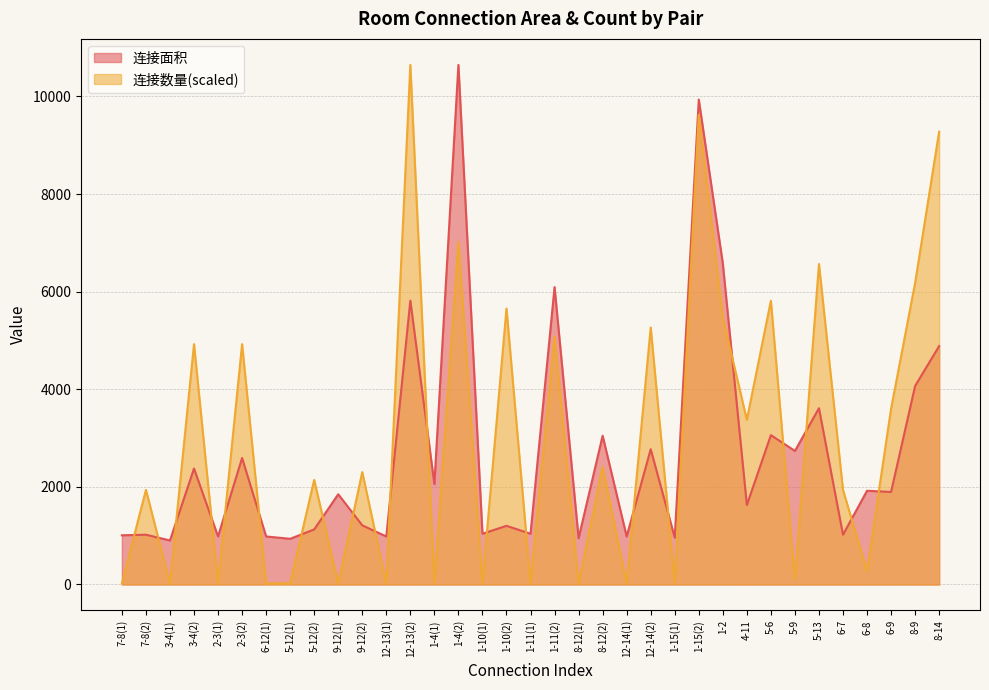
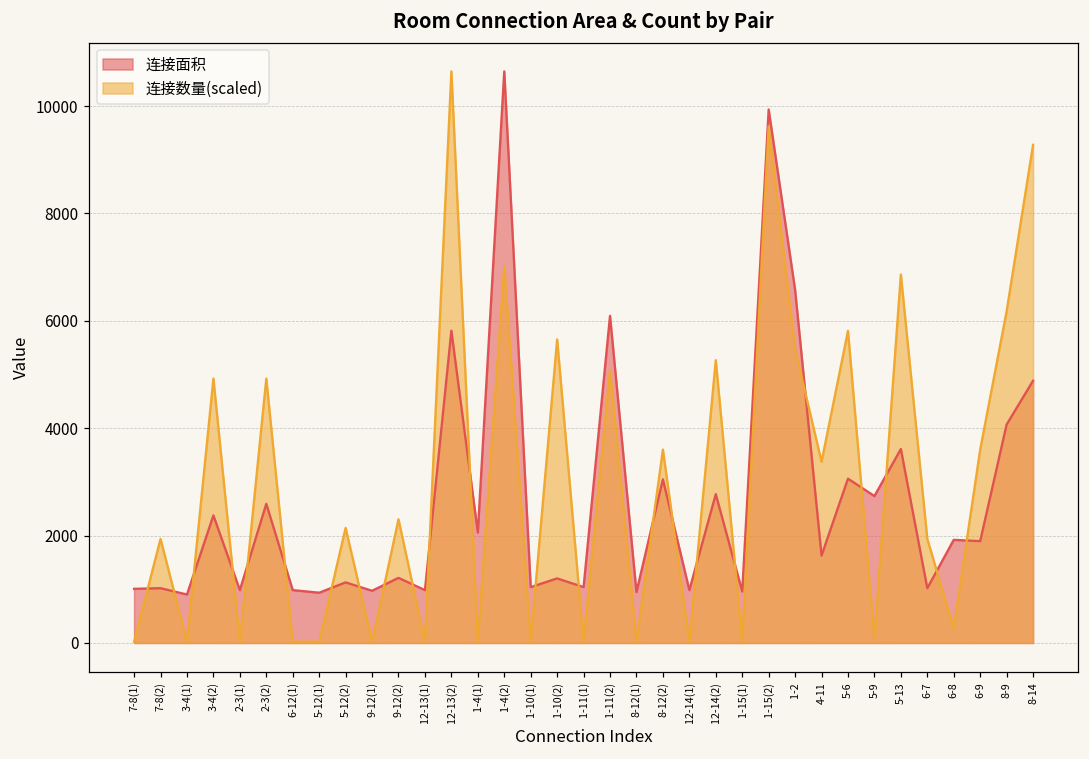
连接面积, 9-12(1): 1800 -> 1000
连接数量(scaled), 8-12(2): 2400 -> 3600
连接数量(scaled), 5-13: 6600 -> 6900
